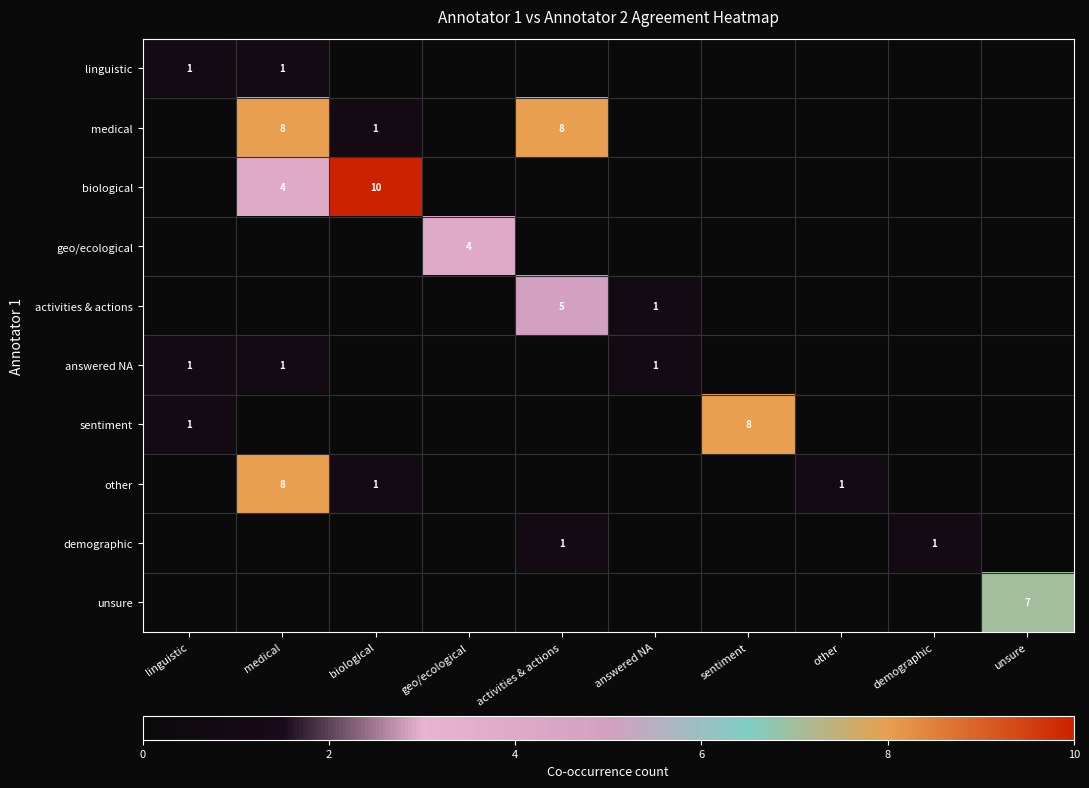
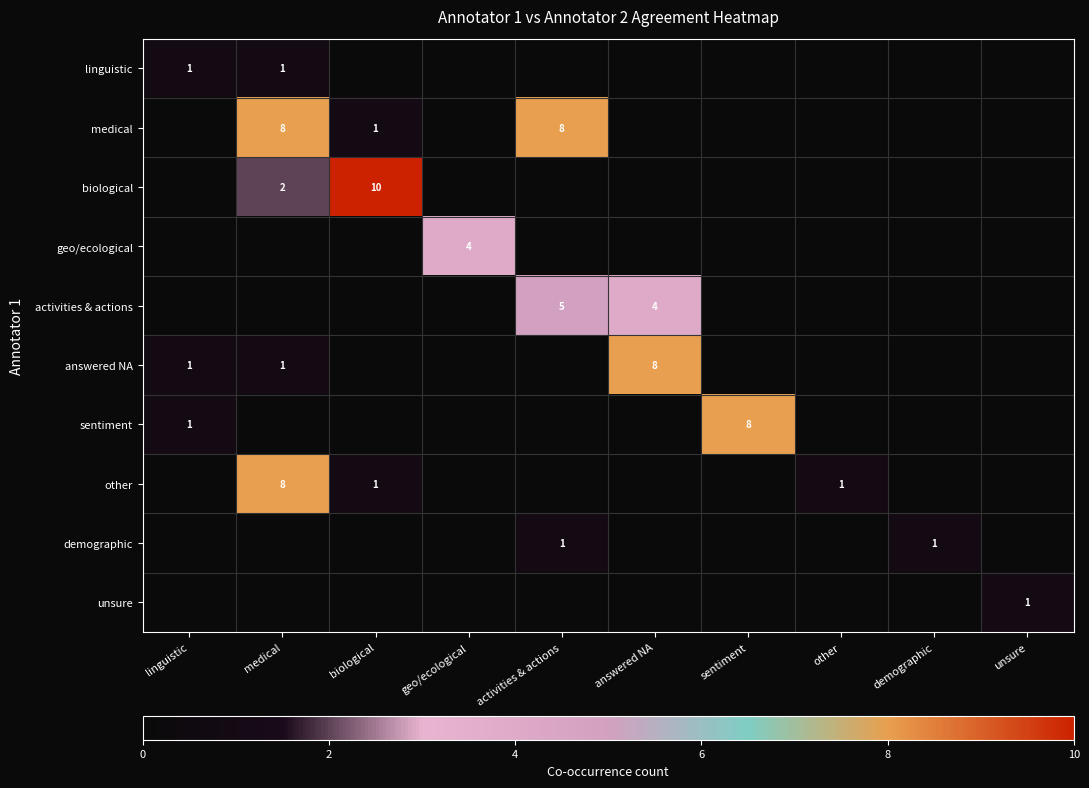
biological, medical: 4 -> 2
activities & actions, answered NA: 1 -> 4
answered NA, answered NA: 1 -> 8
unsure, unsure: 7 -> 1
